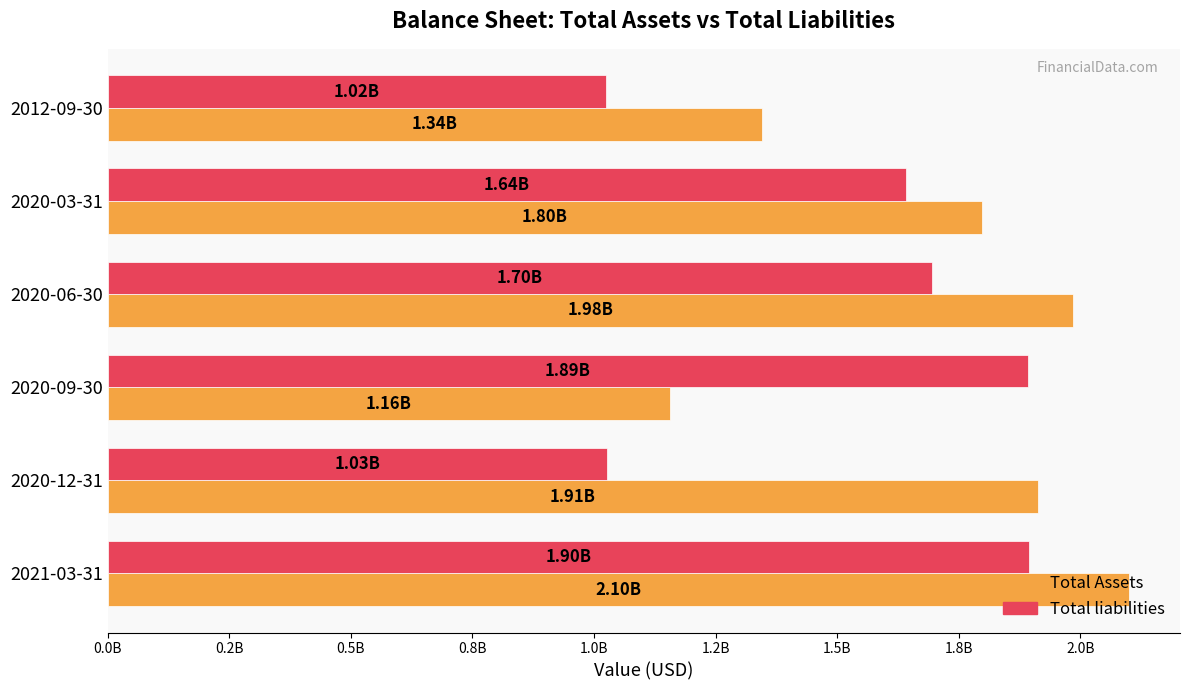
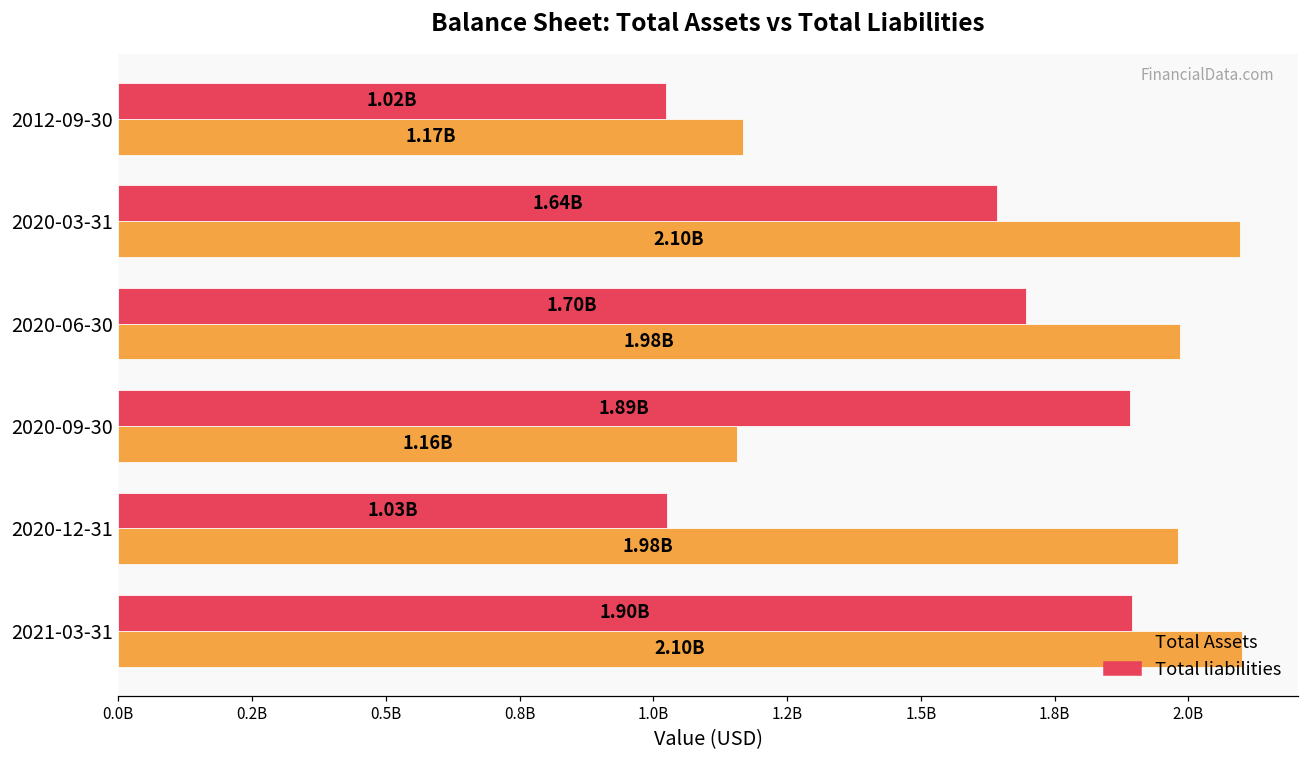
Total Assets, 2012-09-30: 1.34B -> 1.17B
Total Assets, 2020-03-31: 1.80B -> 2.10B
Total Assets, 2020-12-31: 1.91B -> 1.98B
